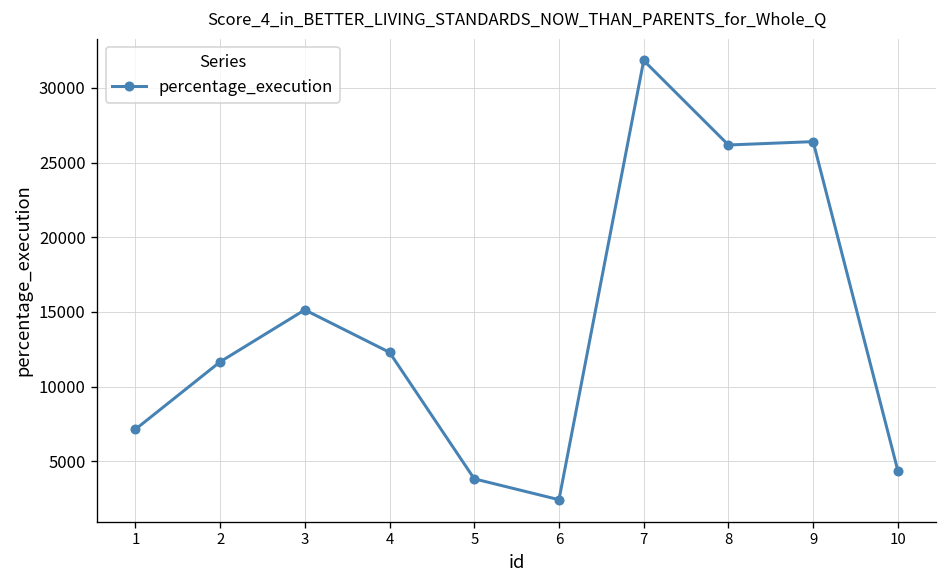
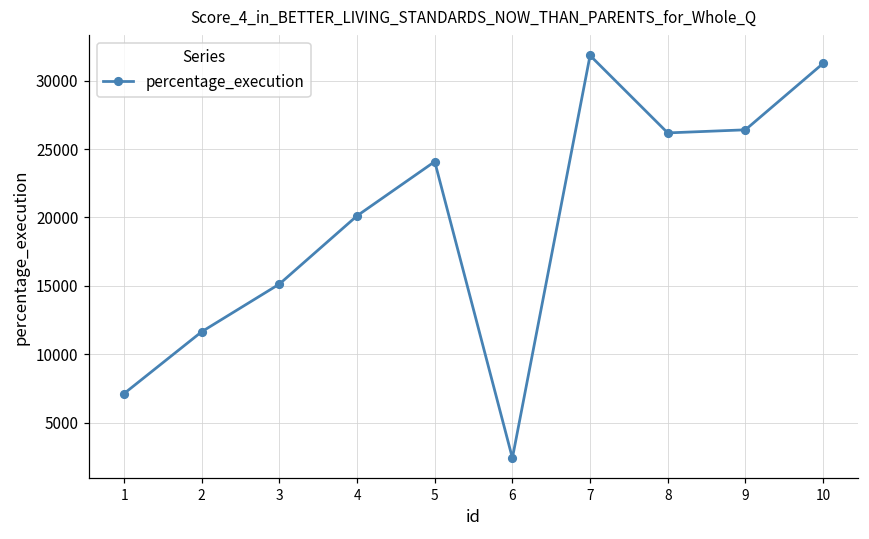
4: 12300 -> 20100
5: 3800 -> 24100
10: 4400 -> 31200
